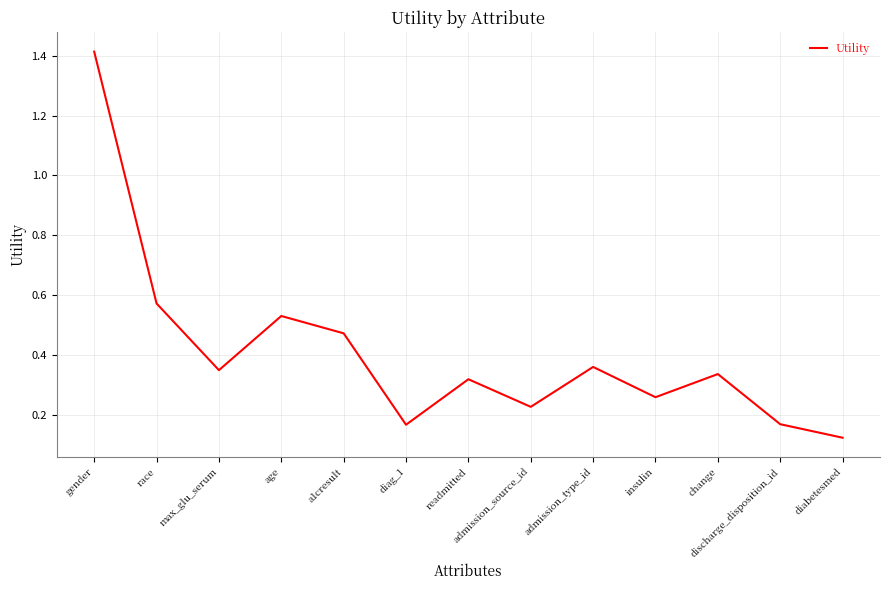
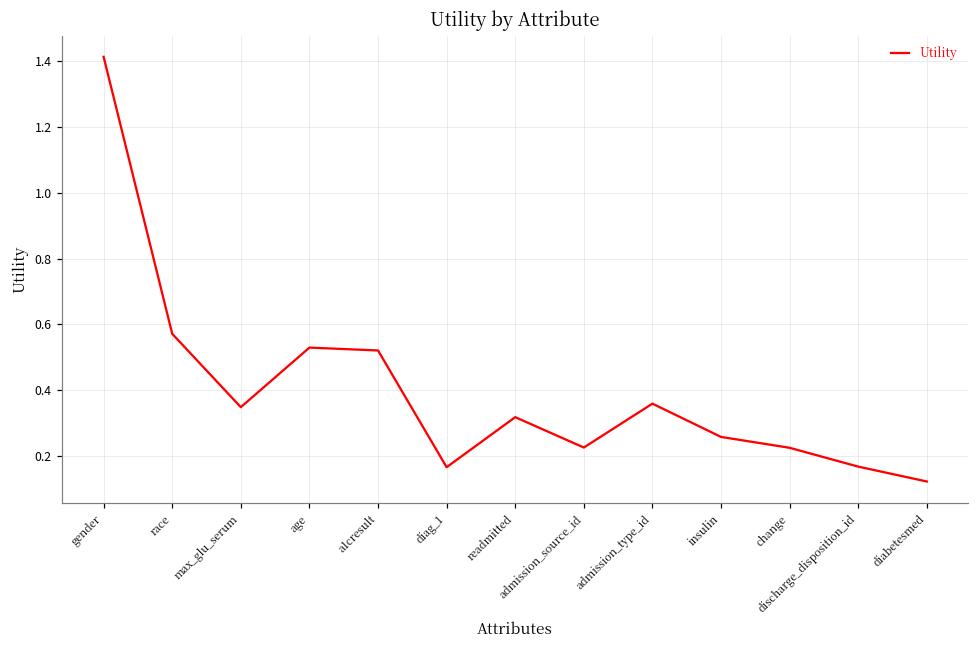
a1cresult: 0.47 -> 0.52
change: 0.34 -> 0.22
